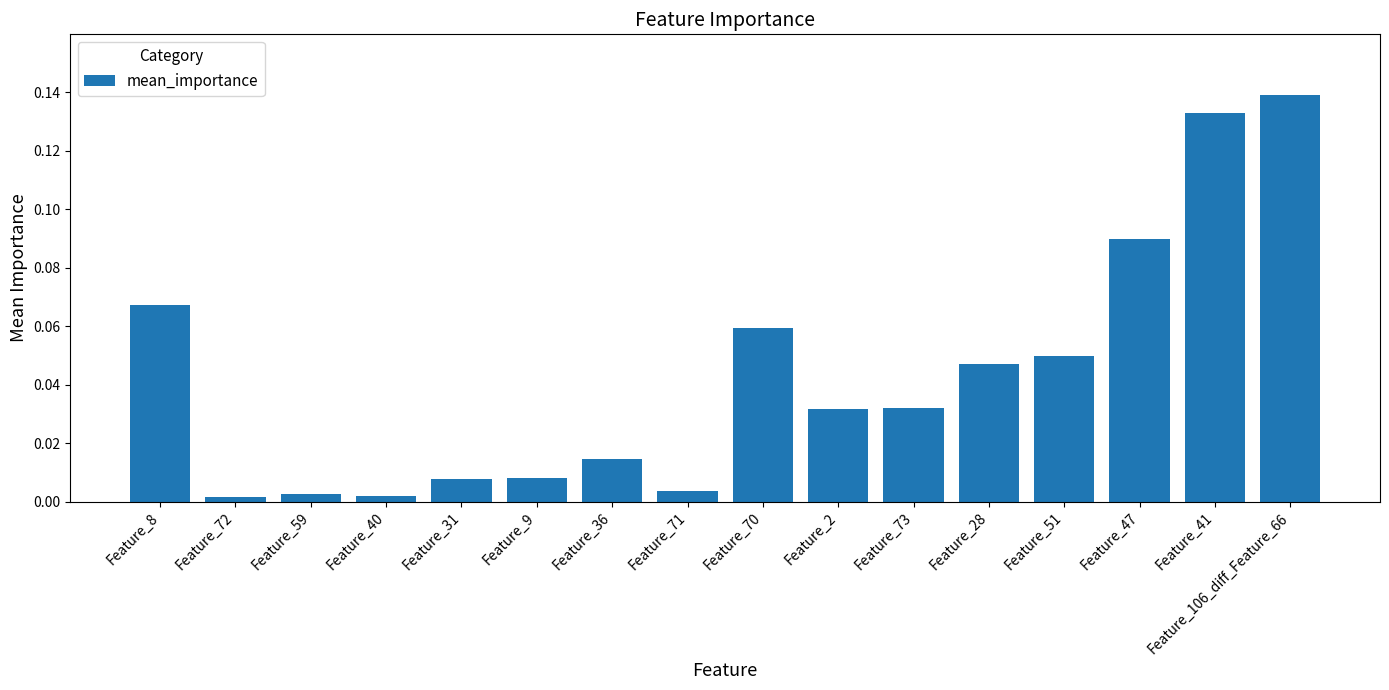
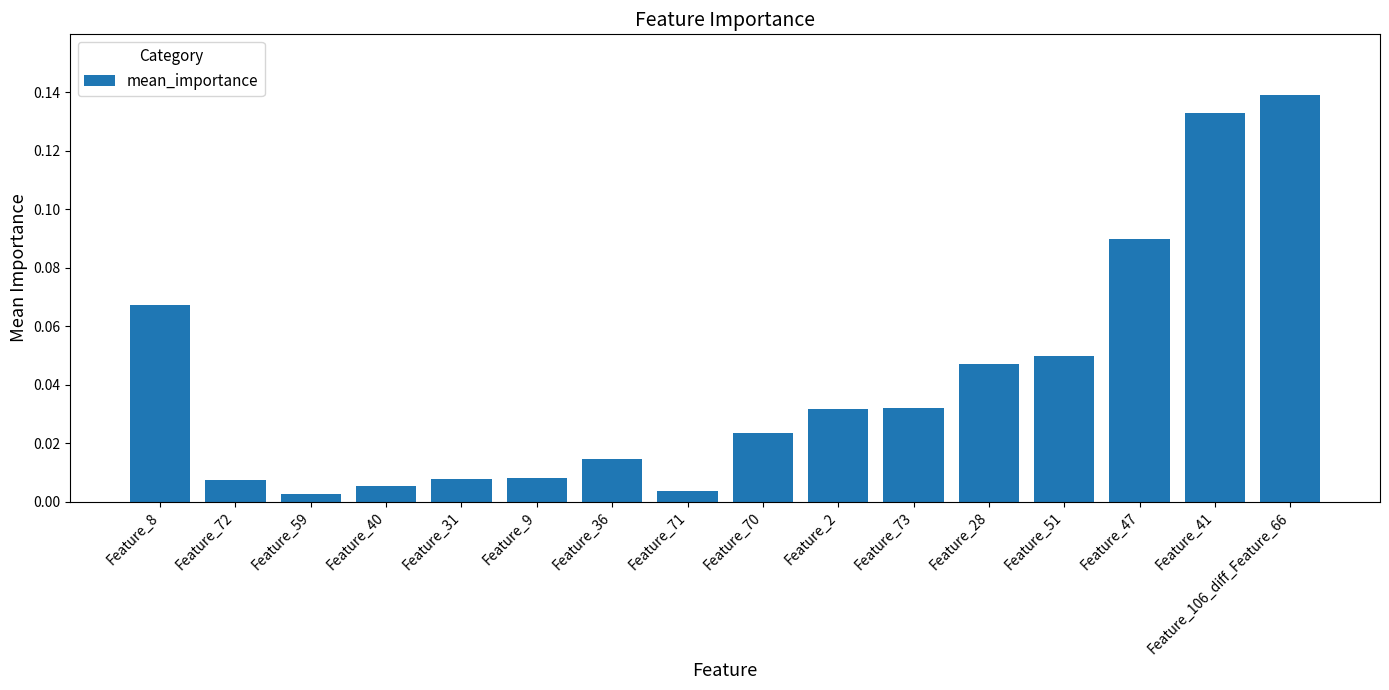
Feature_72: 0.002 -> 0.007
Feature_40: 0.002 -> 0.005
Feature_70: 0.059 -> 0.023
